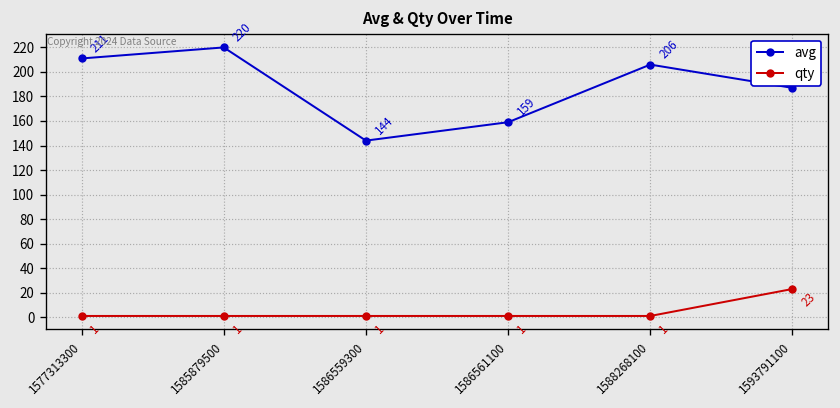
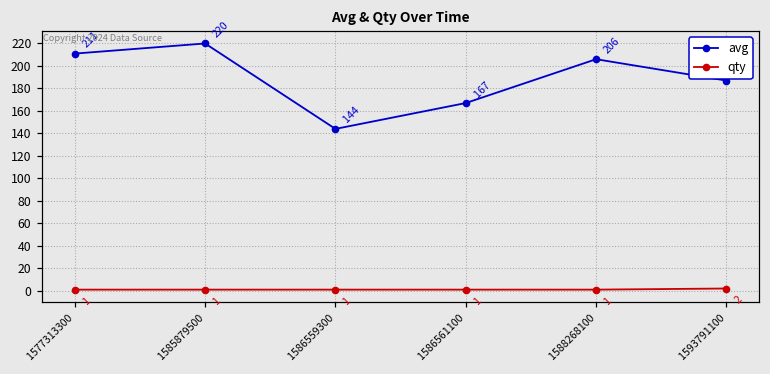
avg, 1586561100: 159 -> 167
qty, 1593791100: 23 -> 2
